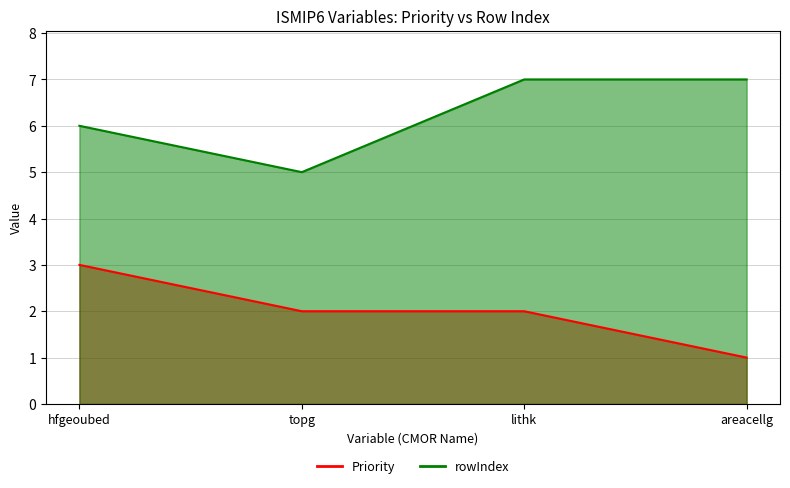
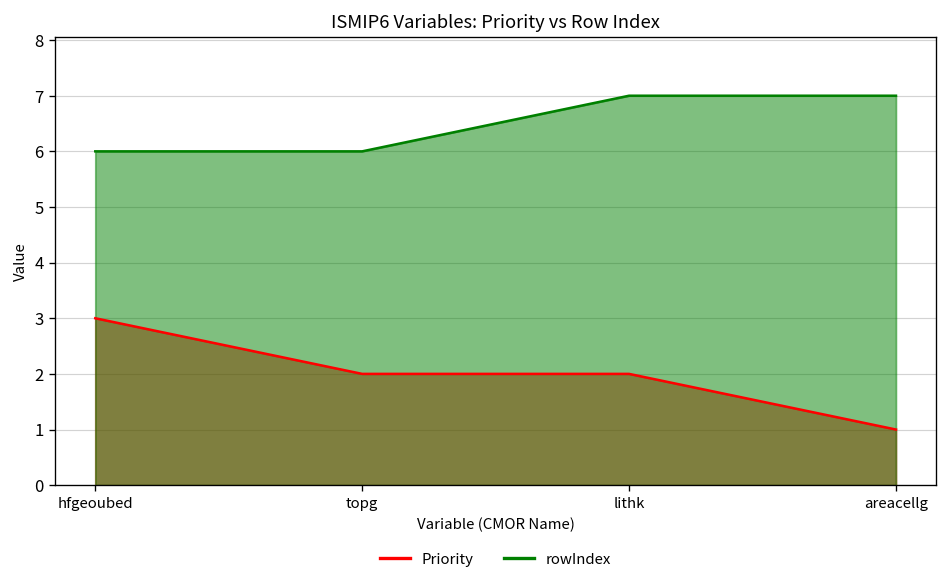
rowIndex, topg: 5 -> 6
